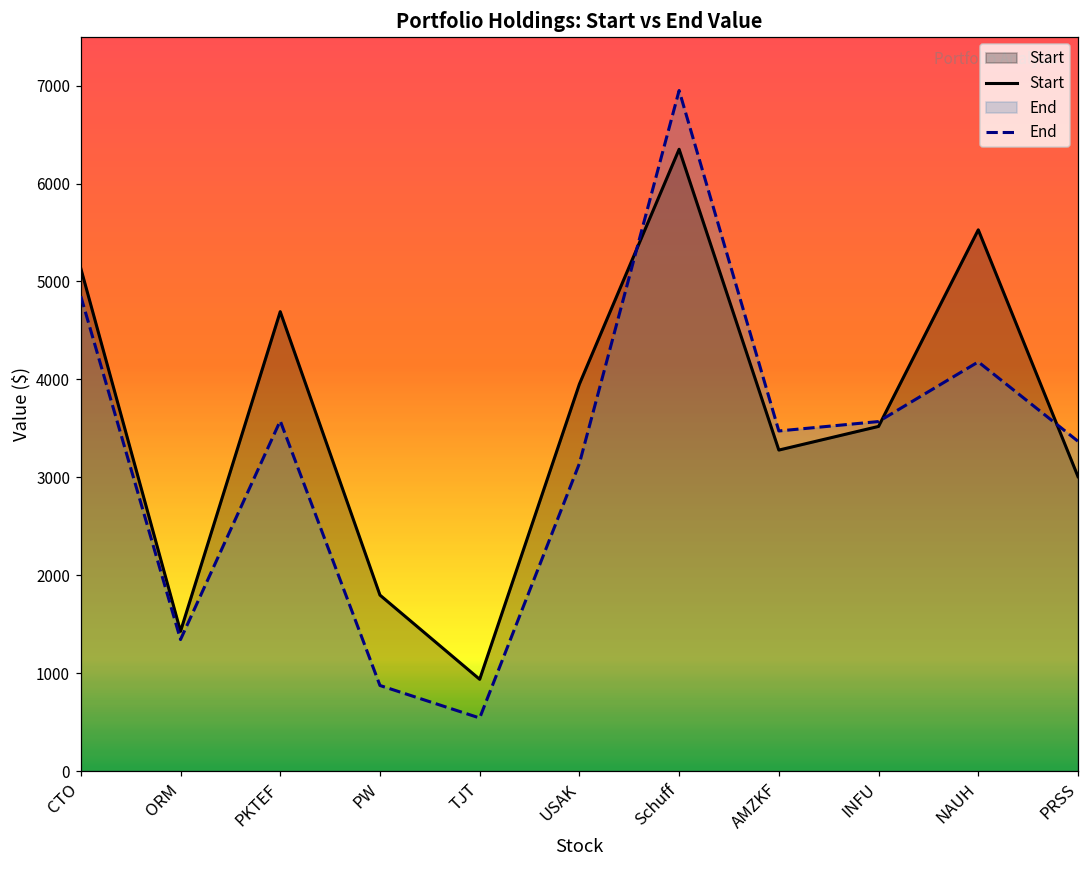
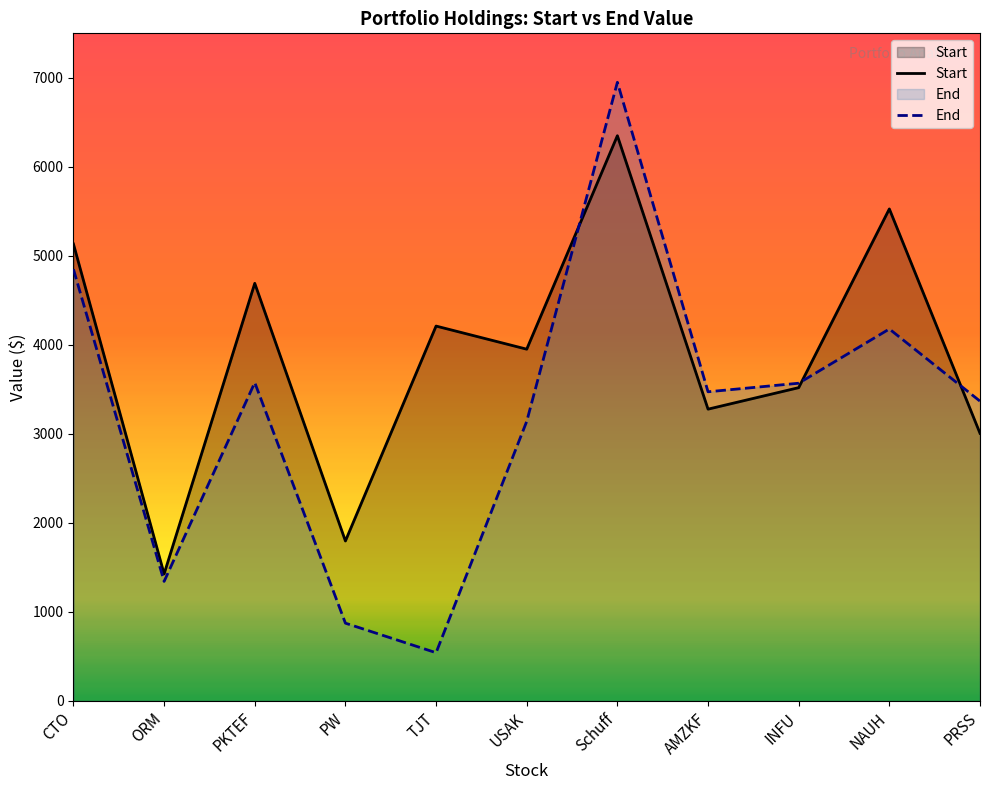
Start, TJT: 900 -> 4200
